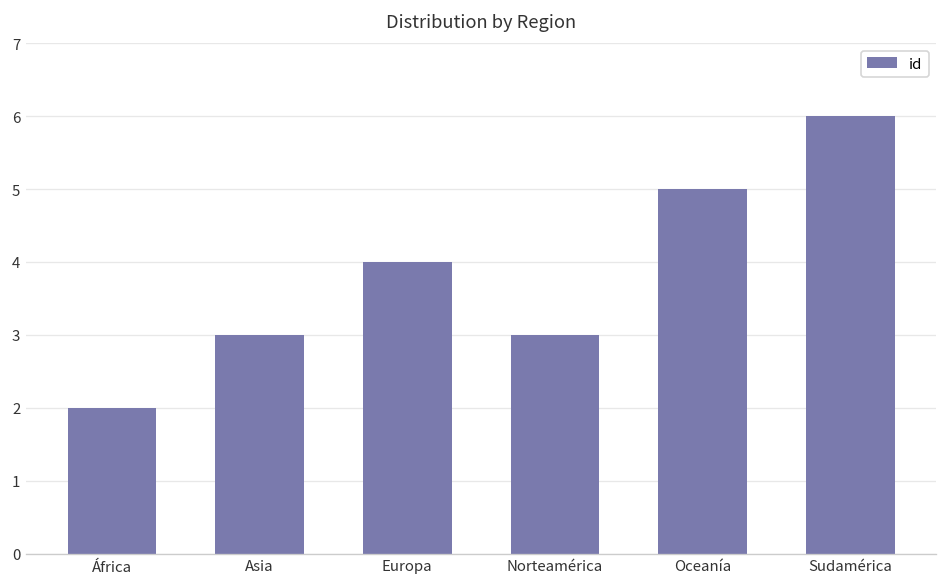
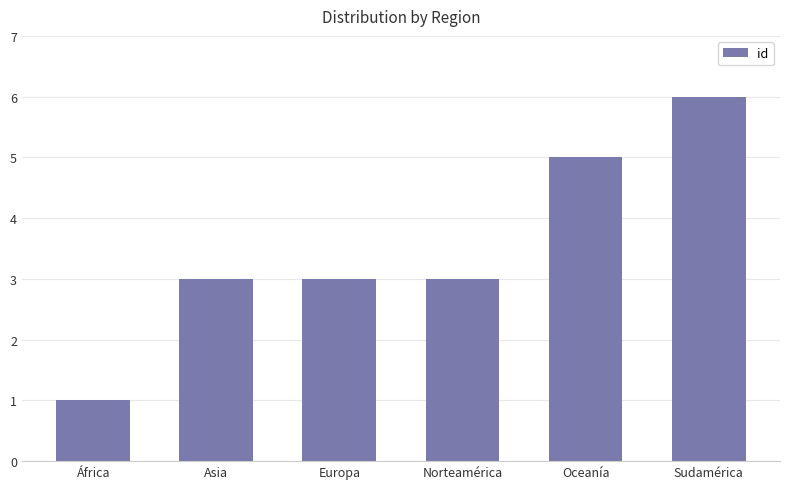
África: 2 -> 1
Europa: 4 -> 3
